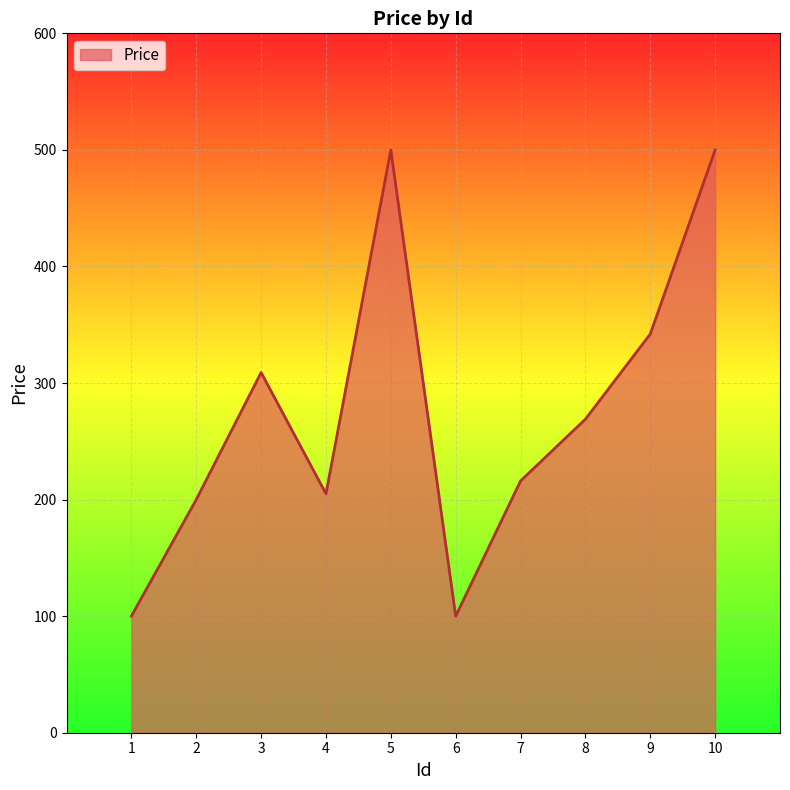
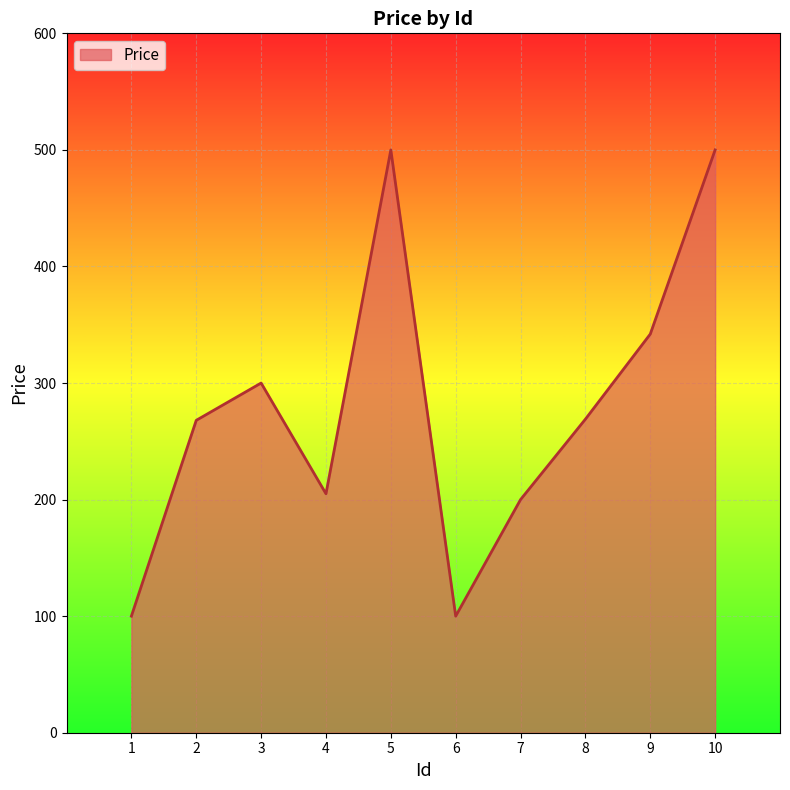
2: 200 -> 268
3: 309 -> 300
7: 216 -> 200
